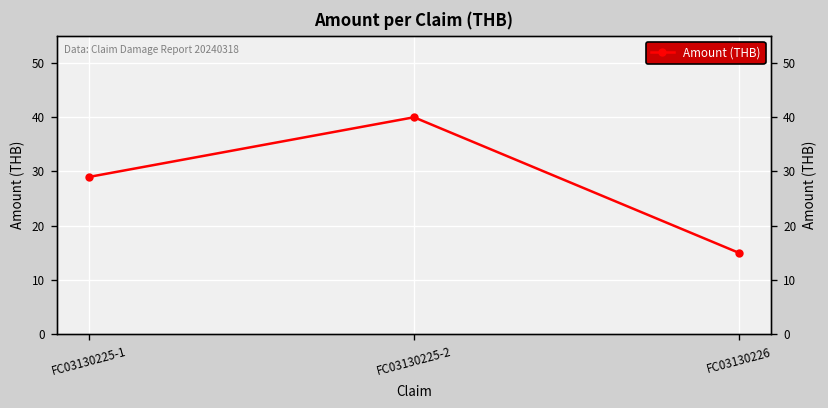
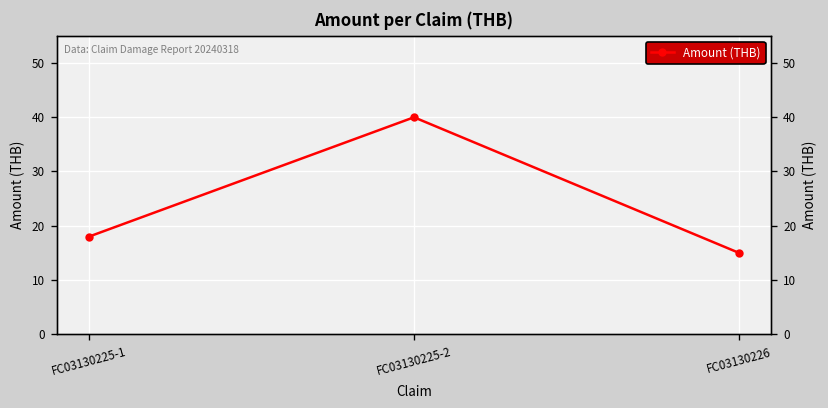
FC03130225-1: 29 -> 18
